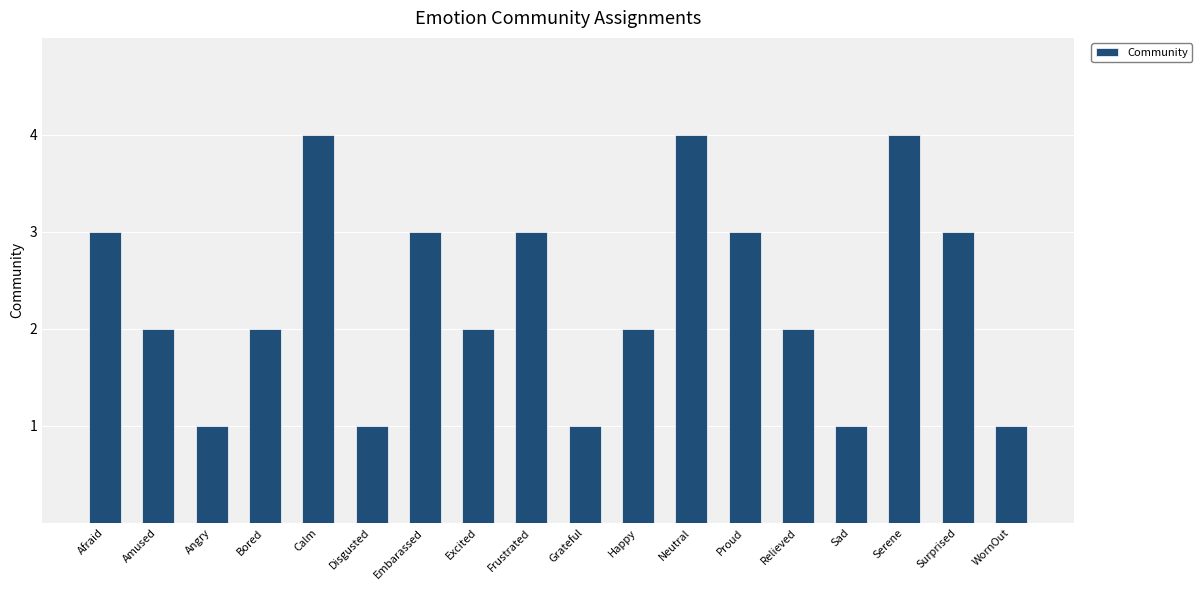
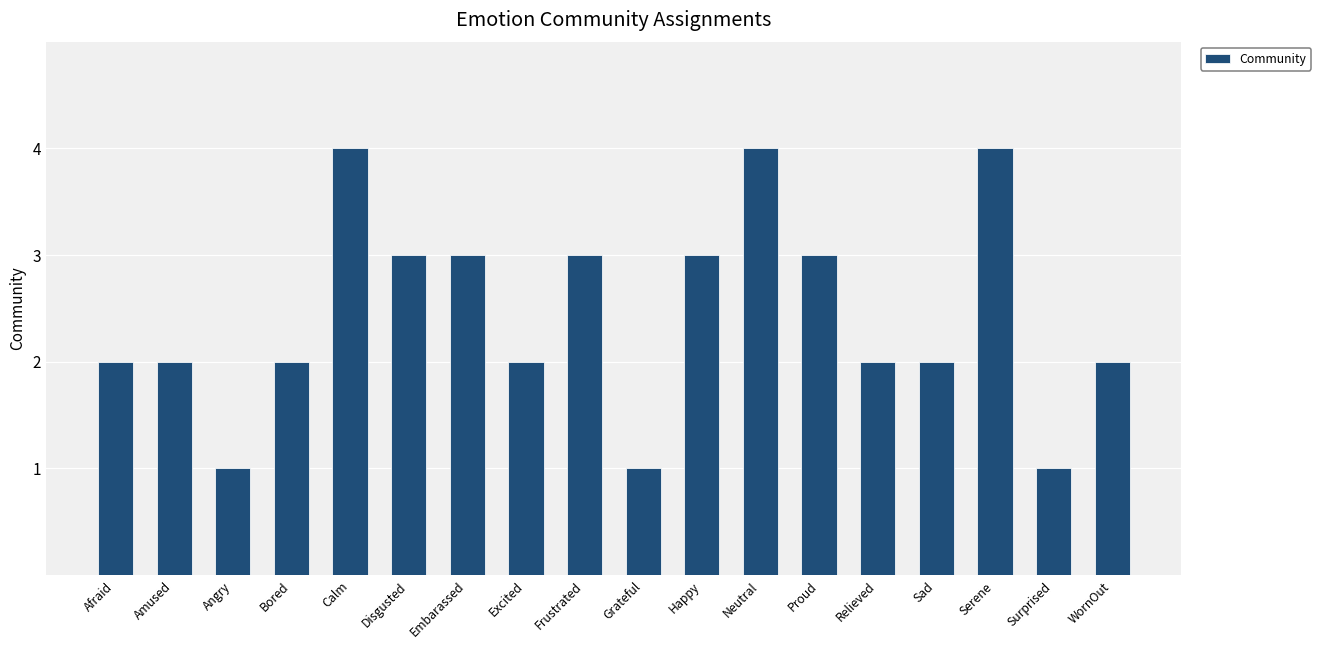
Afraid: 3 -> 2
Disgusted: 1 -> 3
Happy: 2 -> 3
Sad: 1 -> 2
Surprised: 3 -> 1
WornOut: 1 -> 2
